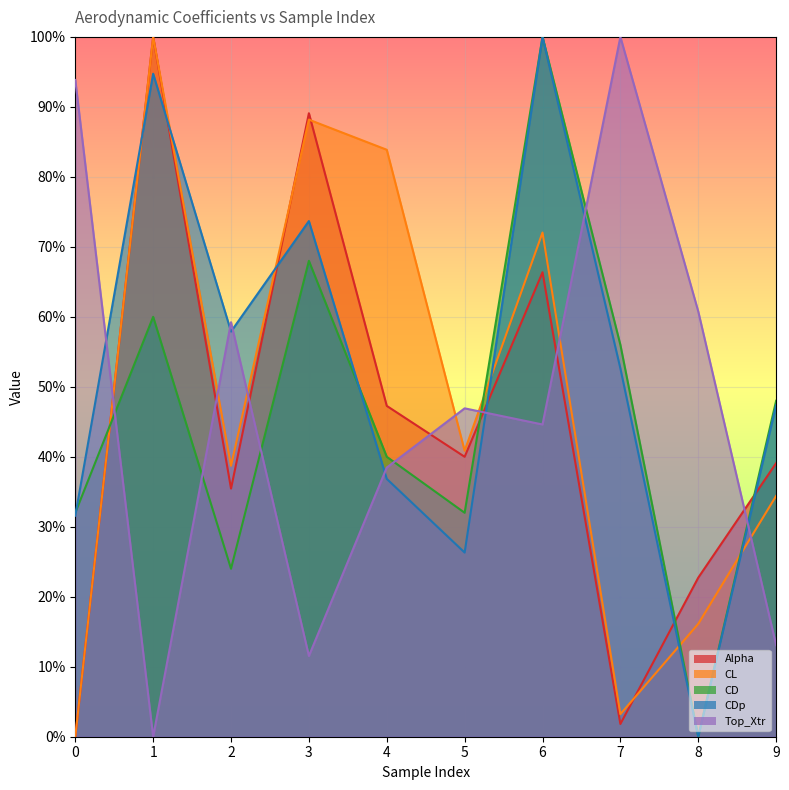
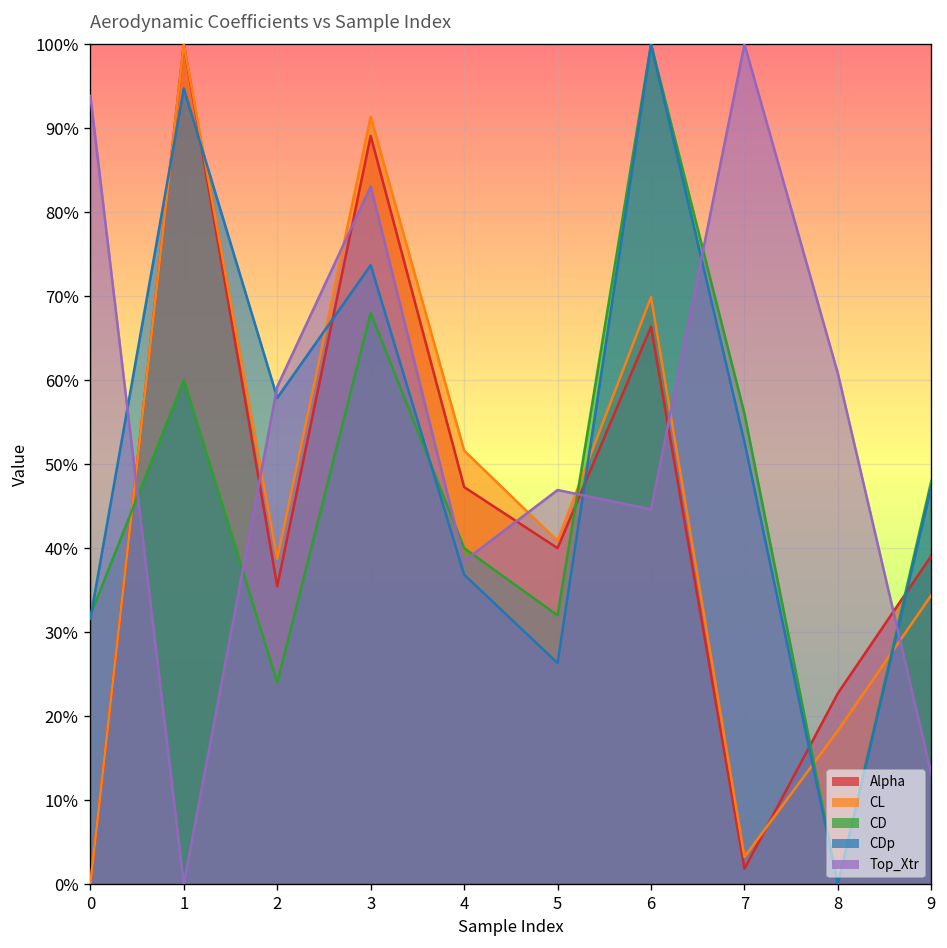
CL, 3: 88% -> 91%
Top_Xtr, 3: 12% -> 83%
CL, 4: 84% -> 52%
CL, 6: 72% -> 70%
CL, 8: 16% -> 18%
